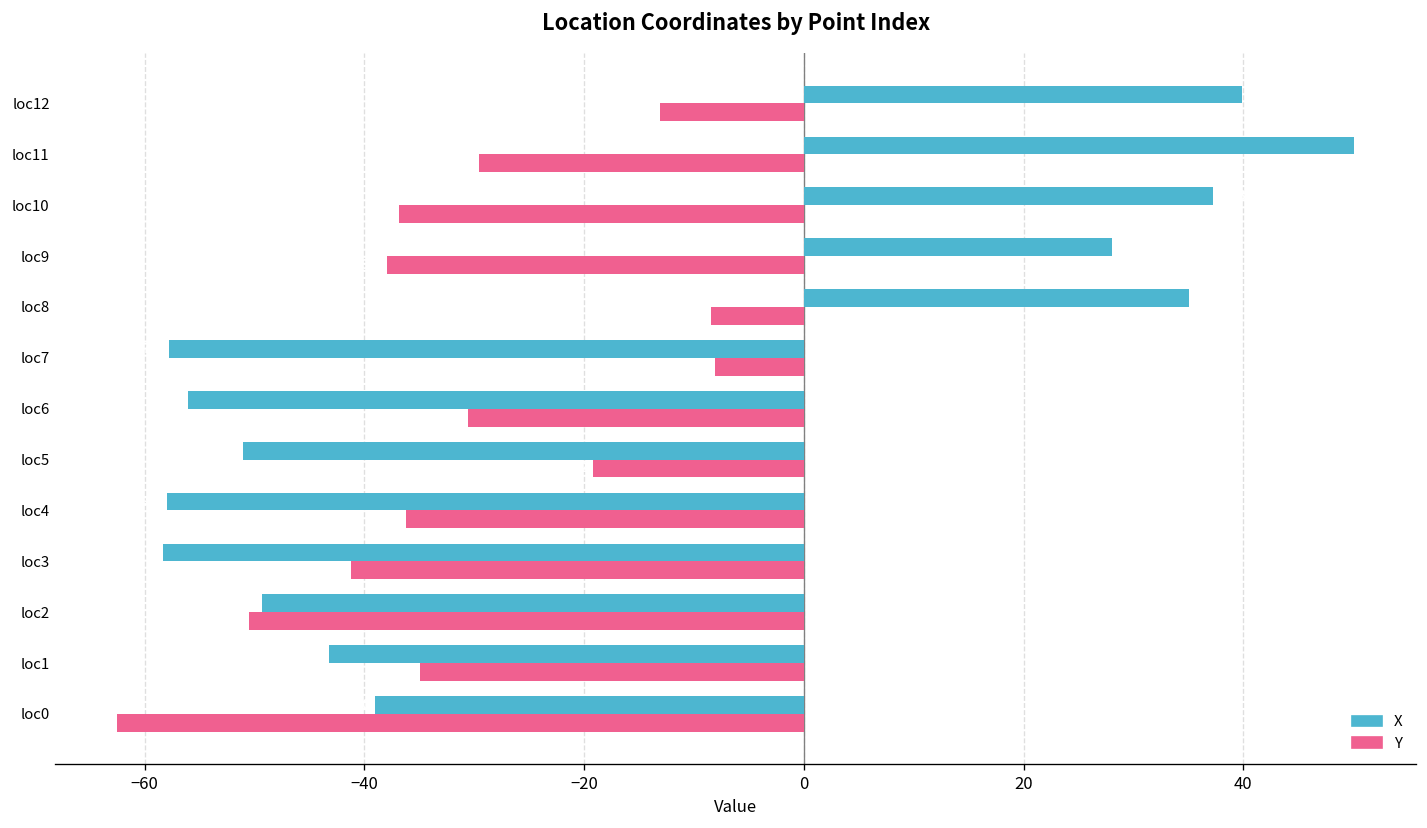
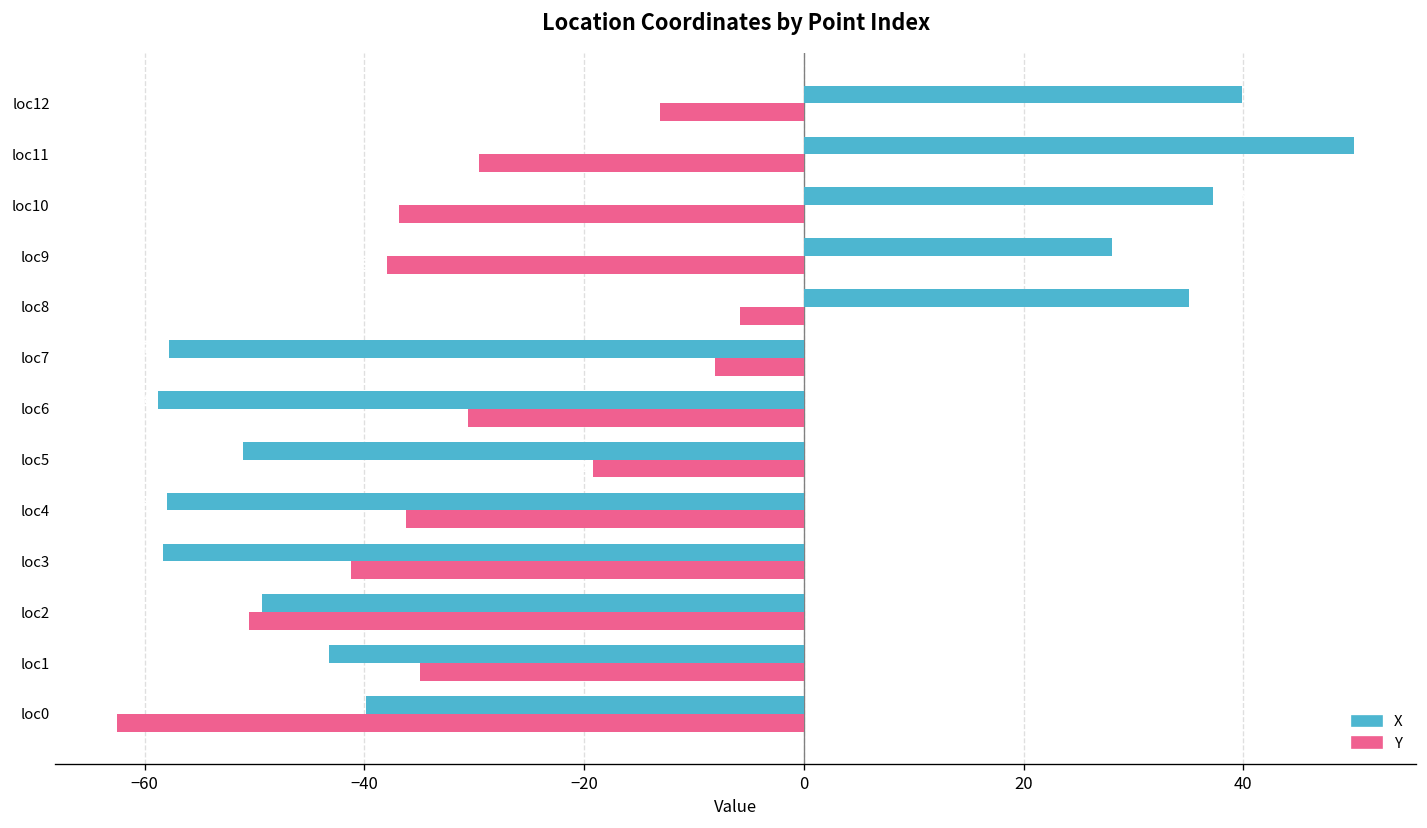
Y, loc8: -8 -> -6
X, loc6: -56 -> -59
X, loc0: -39 -> -40
